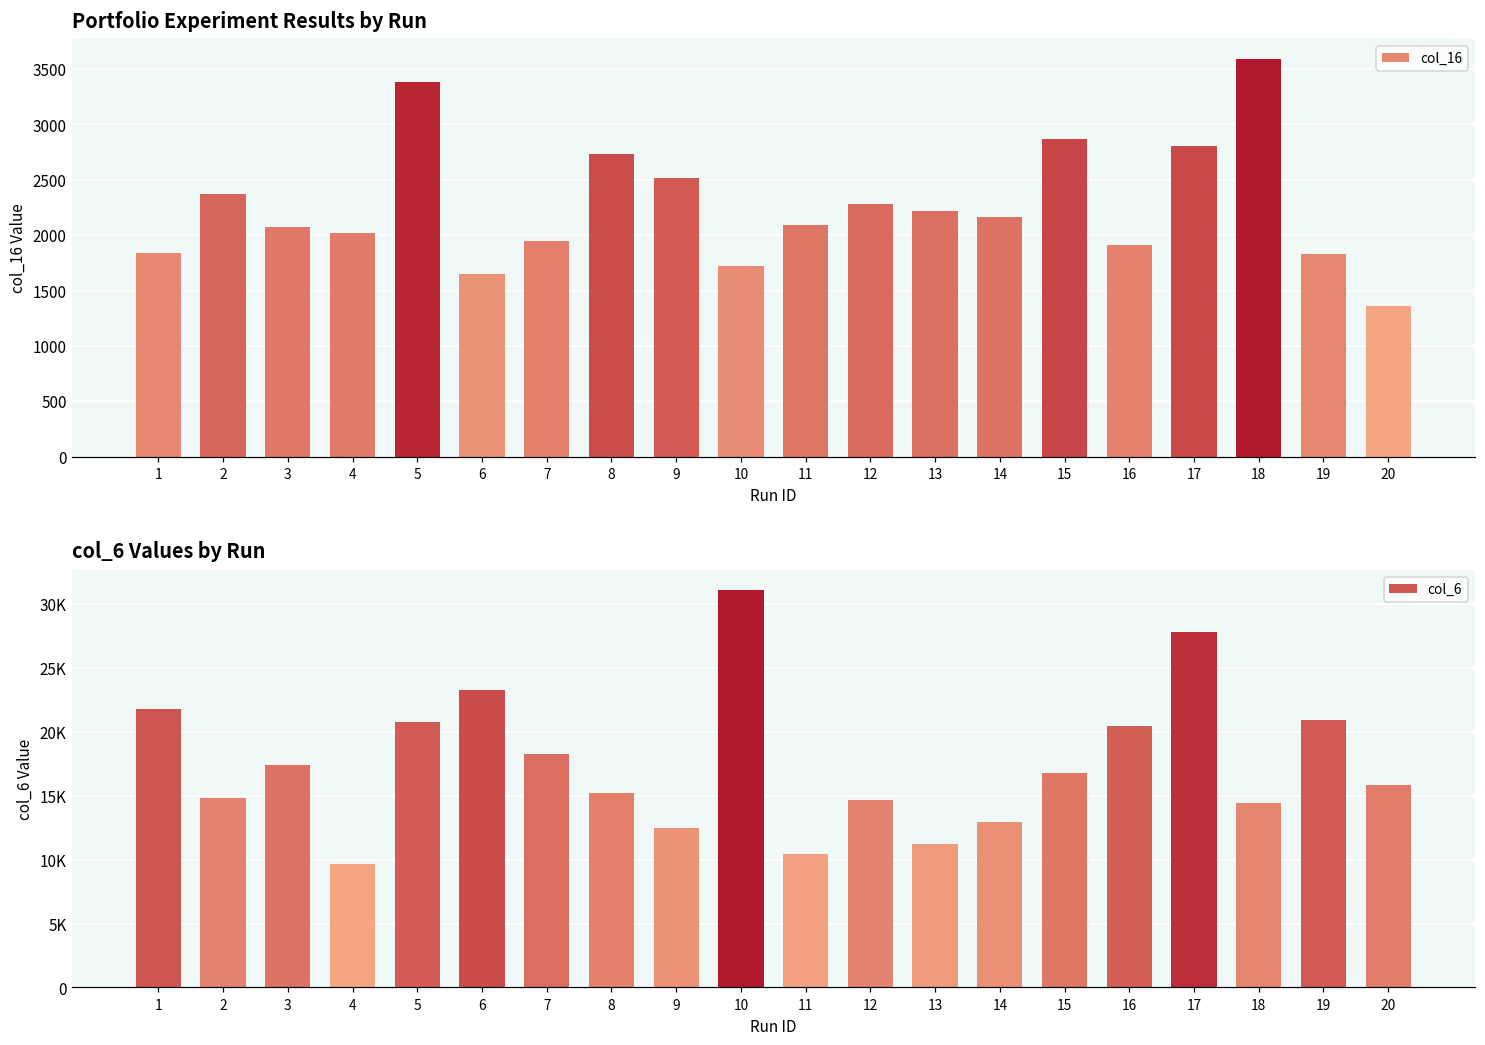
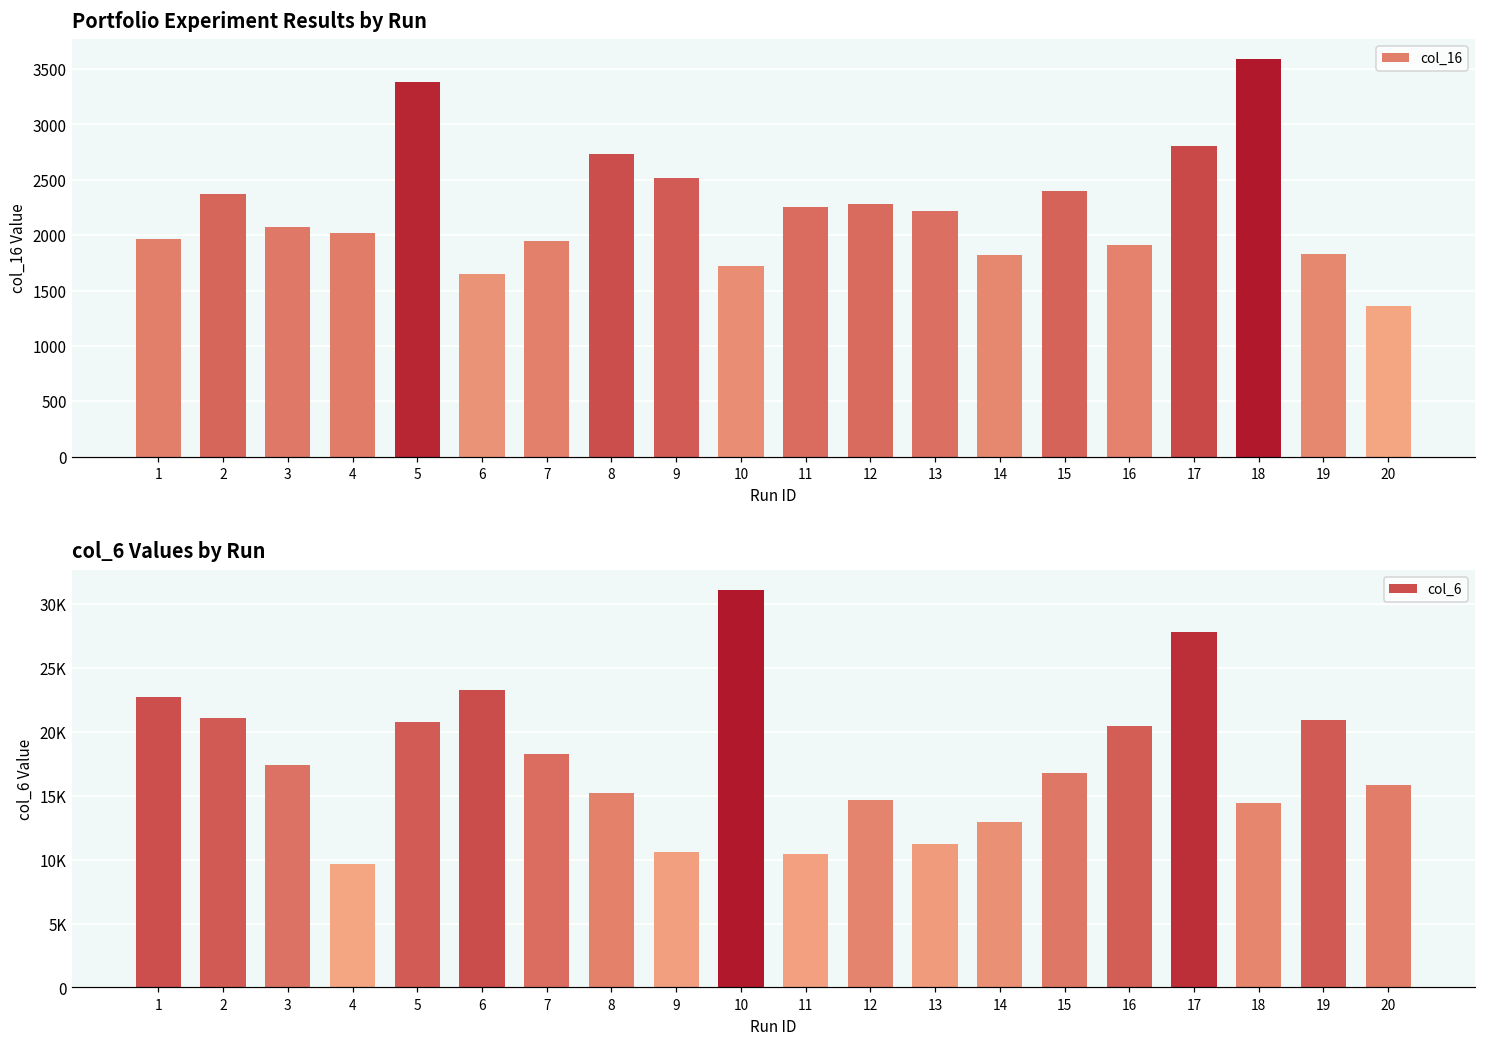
Portfolio Experiment Results by Run, 1: 1840 -> 1970
Portfolio Experiment Results by Run, 11: 2100 -> 2260
Portfolio Experiment Results by Run, 14: 2160 -> 1820
Portfolio Experiment Results by Run, 15: 2870 -> 2400
col_6 Values by Run, 1: 21800 -> 22700
col_6 Values by Run, 2: 14800 -> 21100
col_6 Values by Run, 9: 12500 -> 10600
